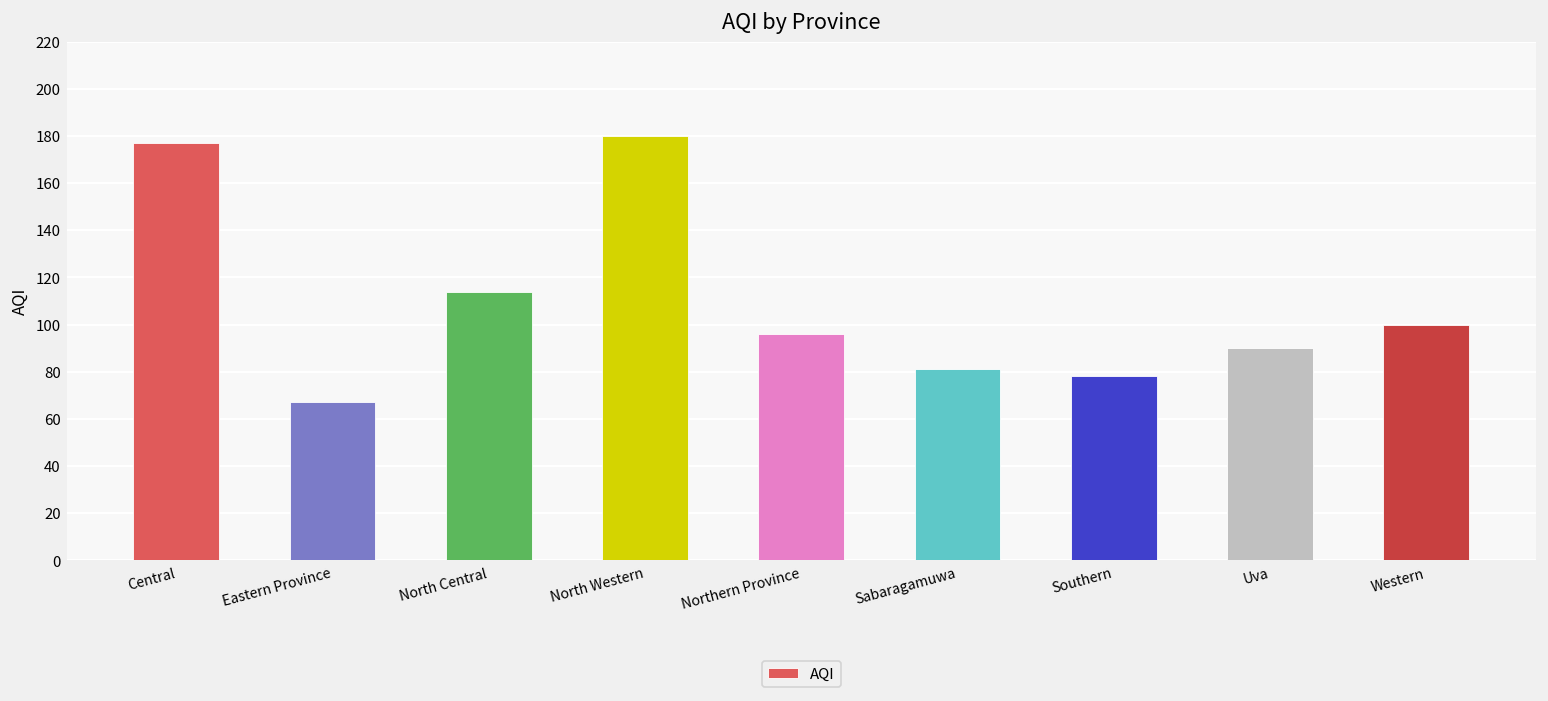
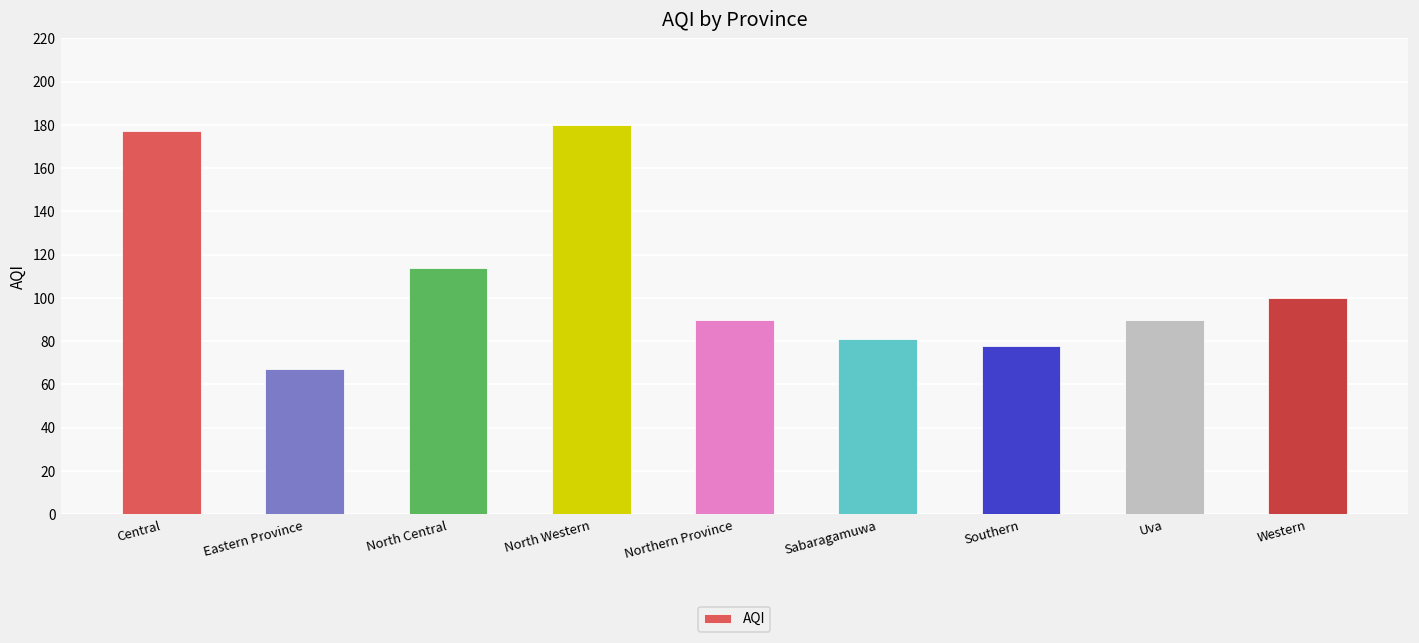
Northern Province: 96 -> 90
